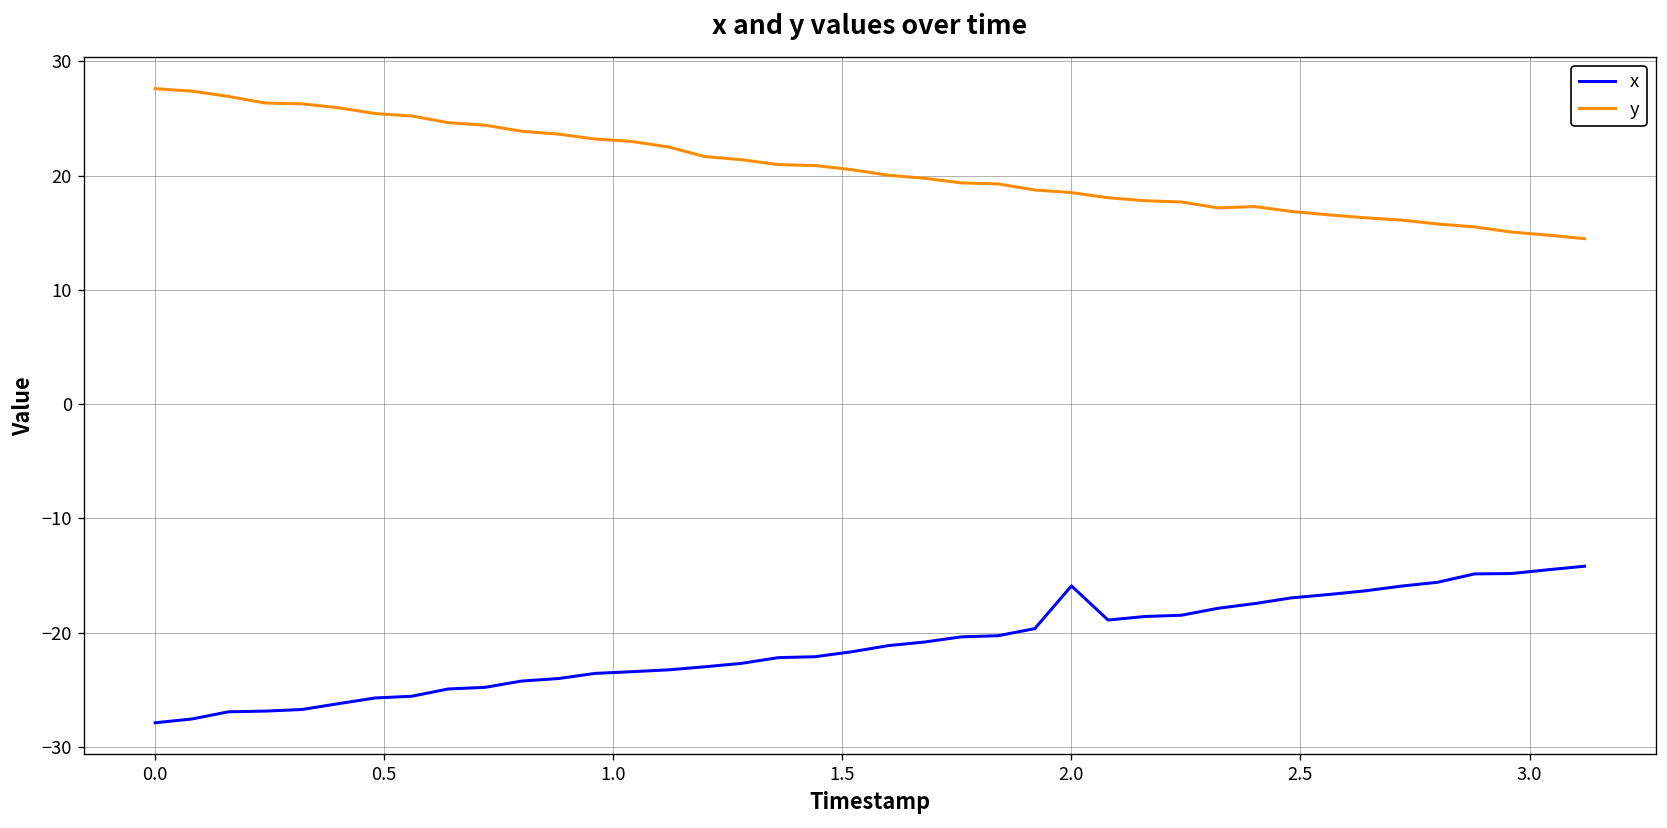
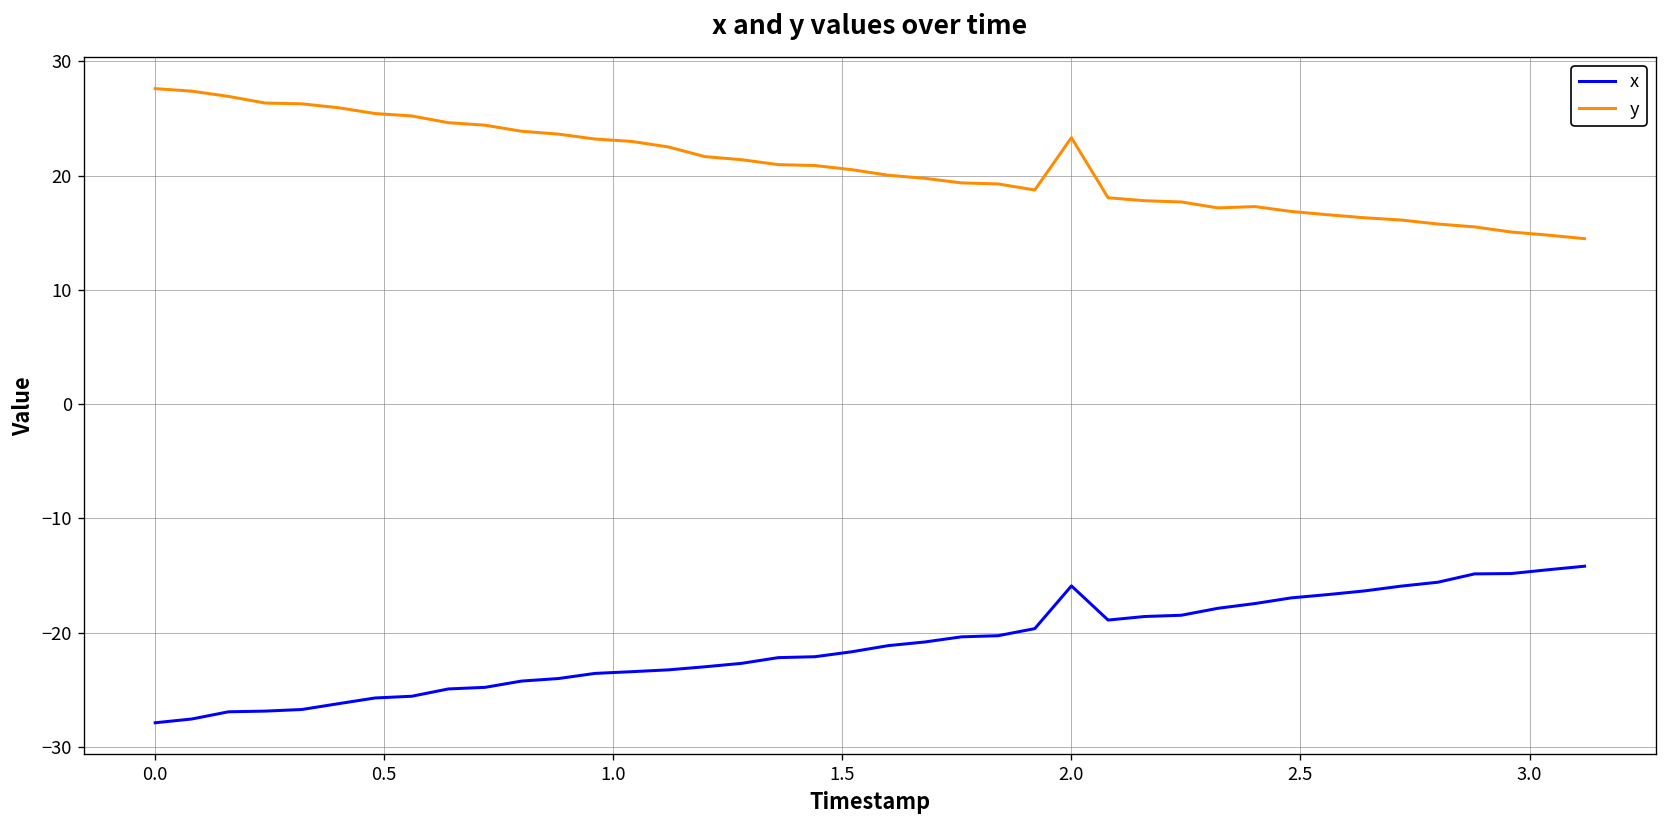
y, 2.0: 19 -> 23
